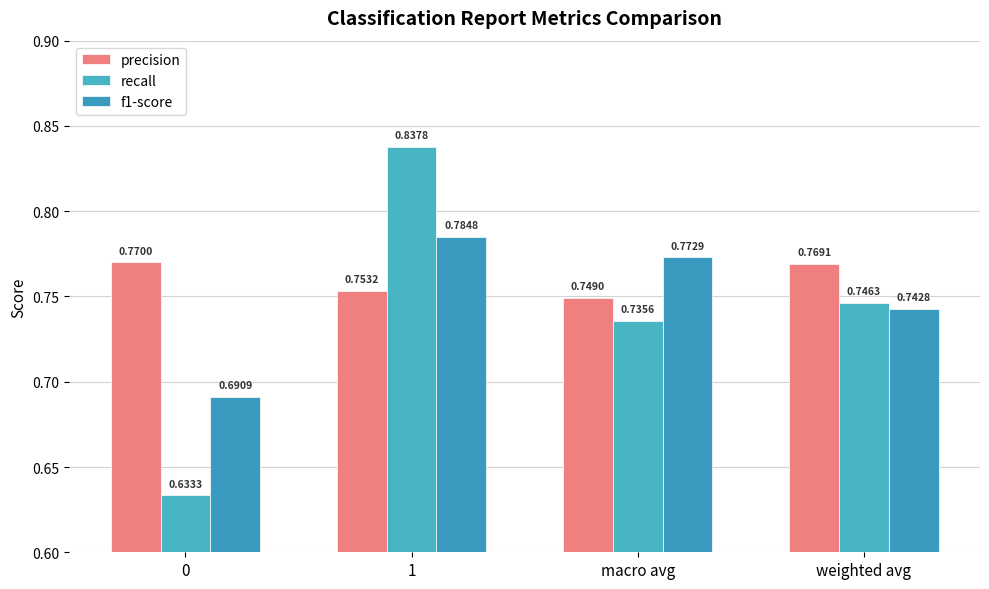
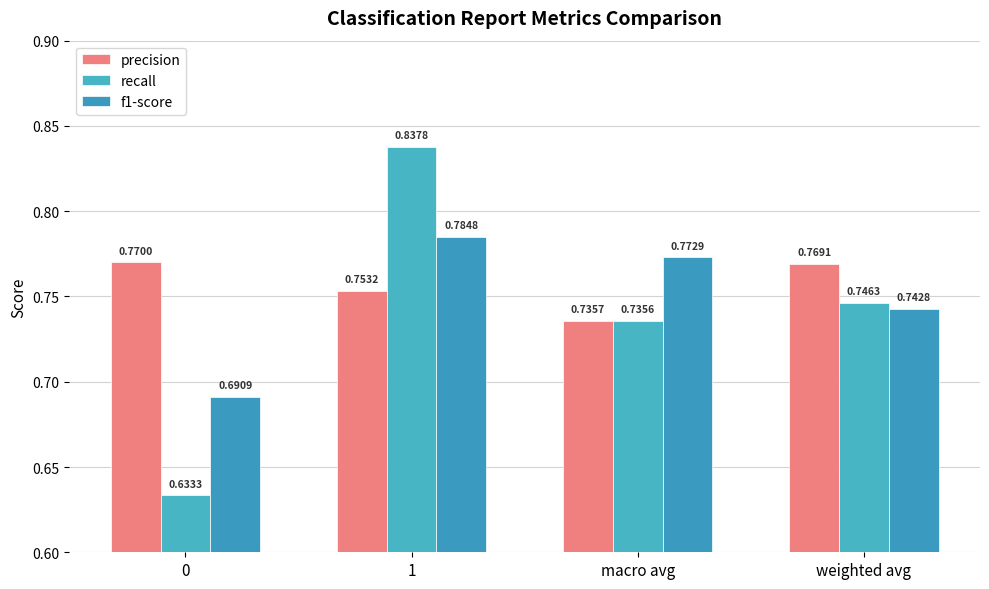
precision, macro avg: 0.7490 -> 0.7357
